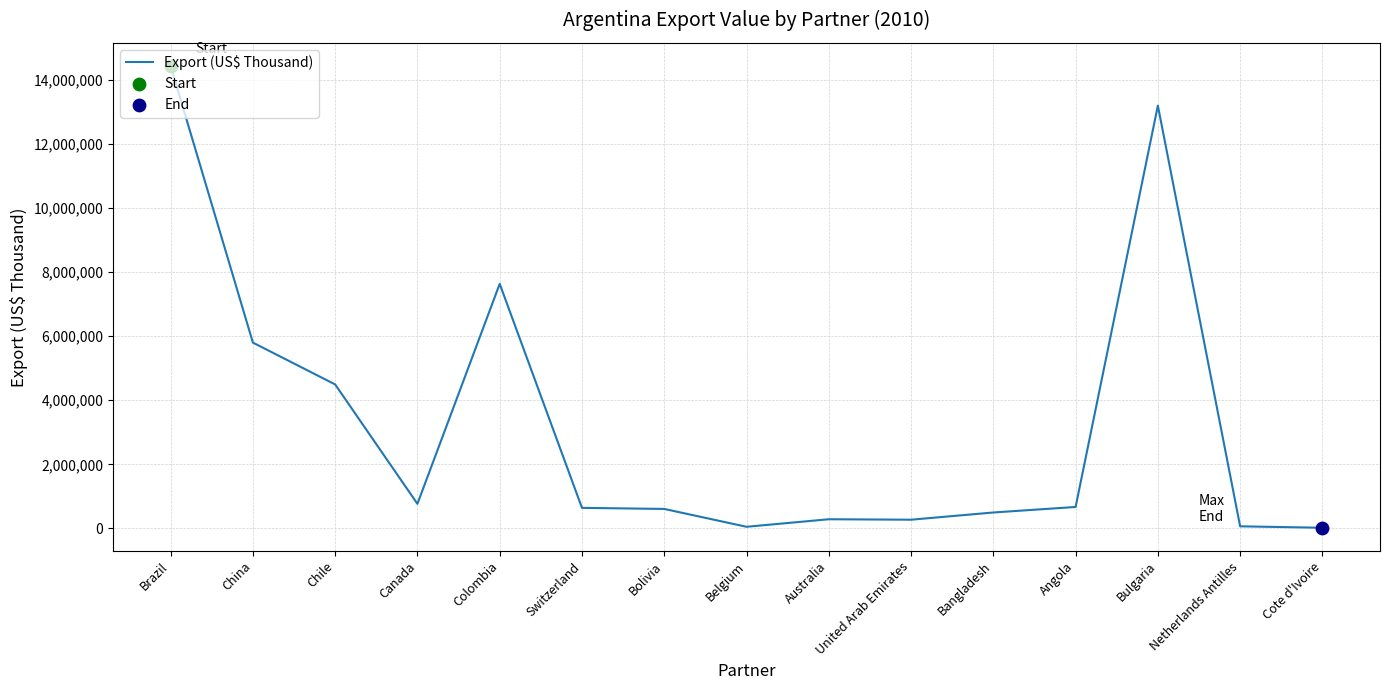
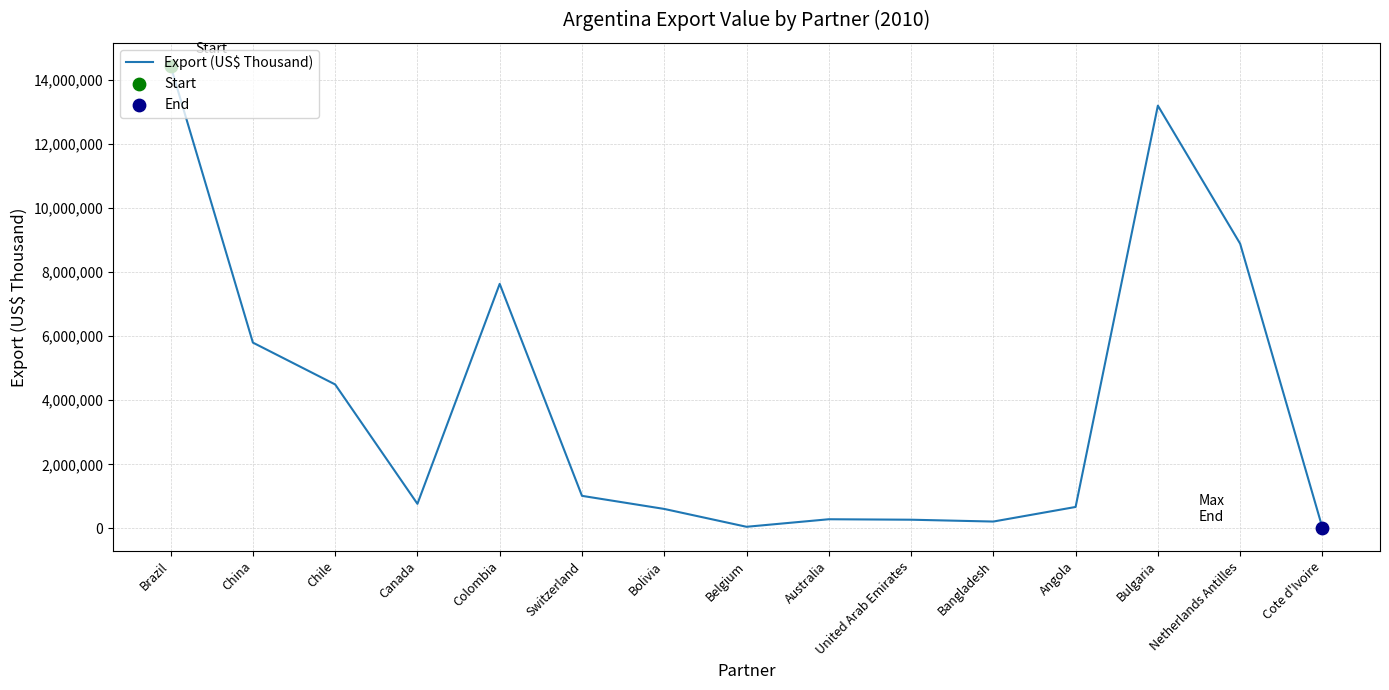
Export (US$ Thousand), Switzerland: 600,000 -> 1,000,000
Export (US$ Thousand), Bangladesh: 500,000 -> 200,000
Export (US$ Thousand), Netherlands Antilles: 100,000 -> 8,900,000
